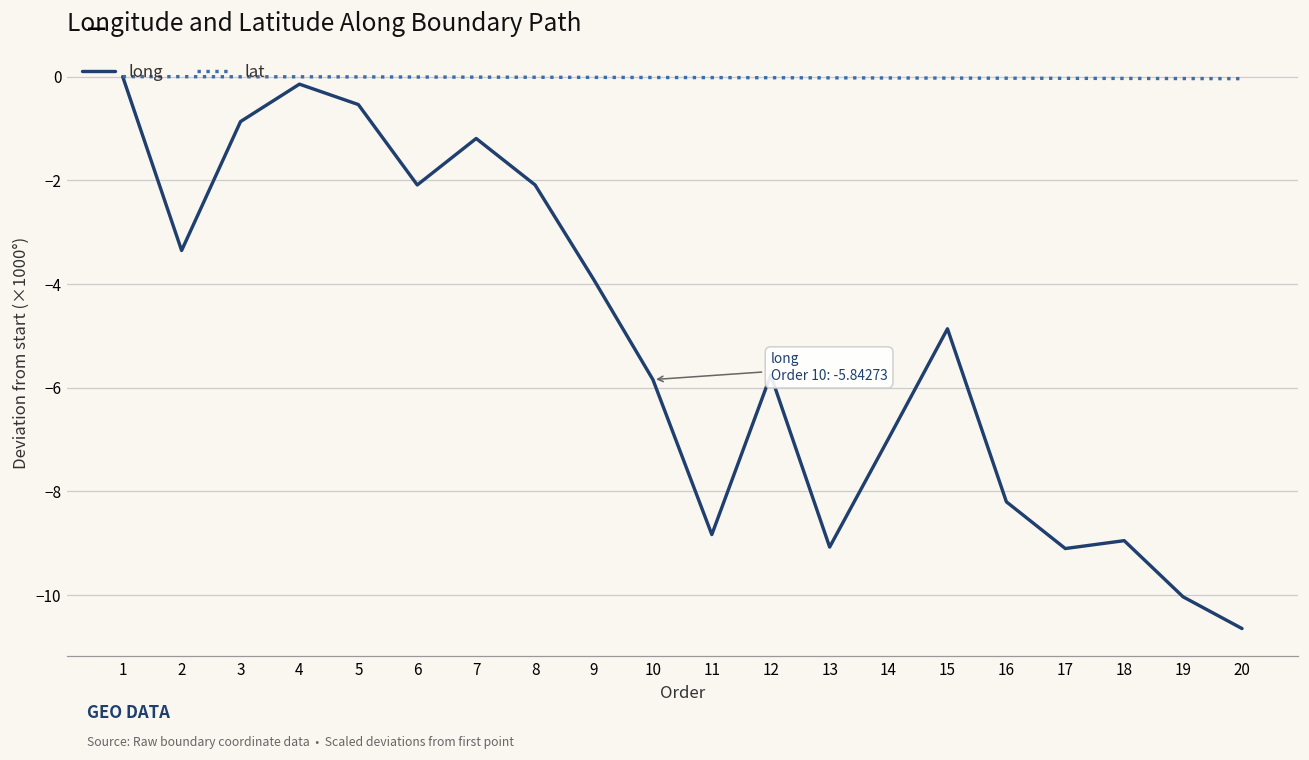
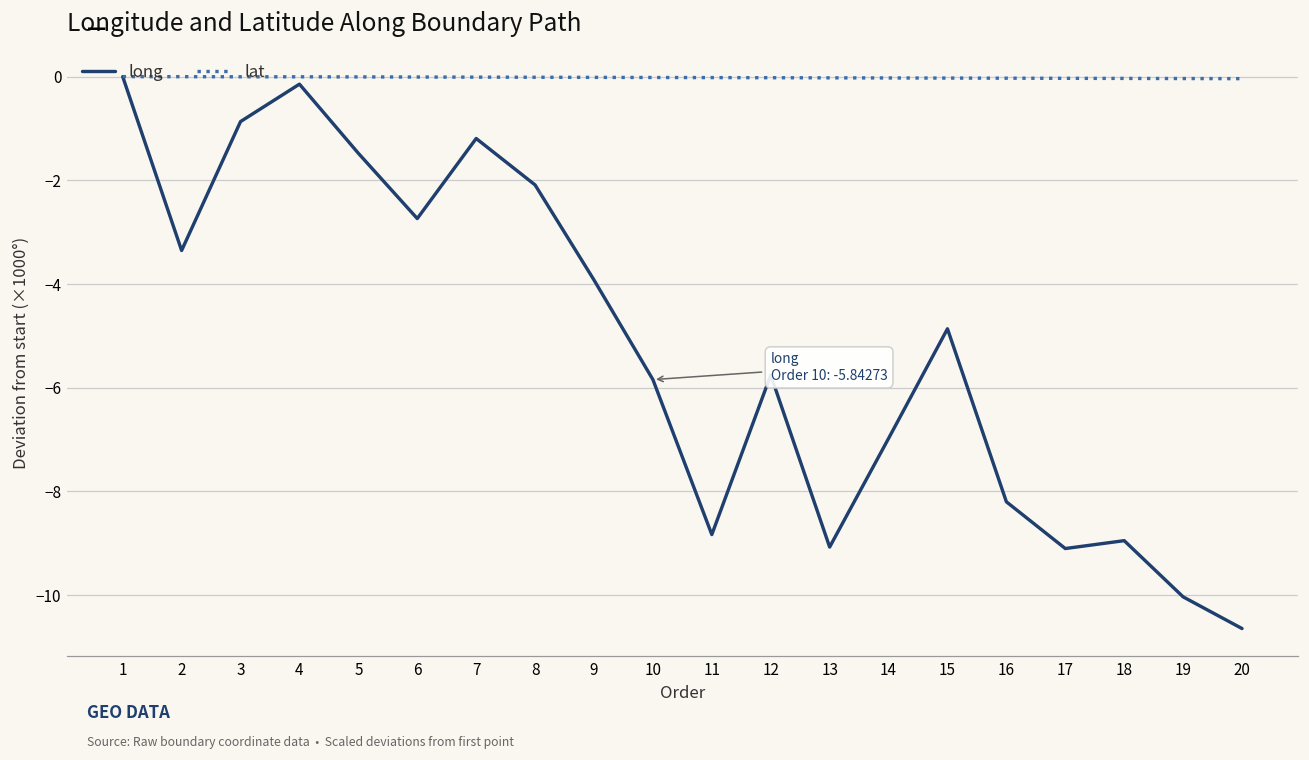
long, 5: -0.5 -> -1.5
long, 6: -2.1 -> -2.7
